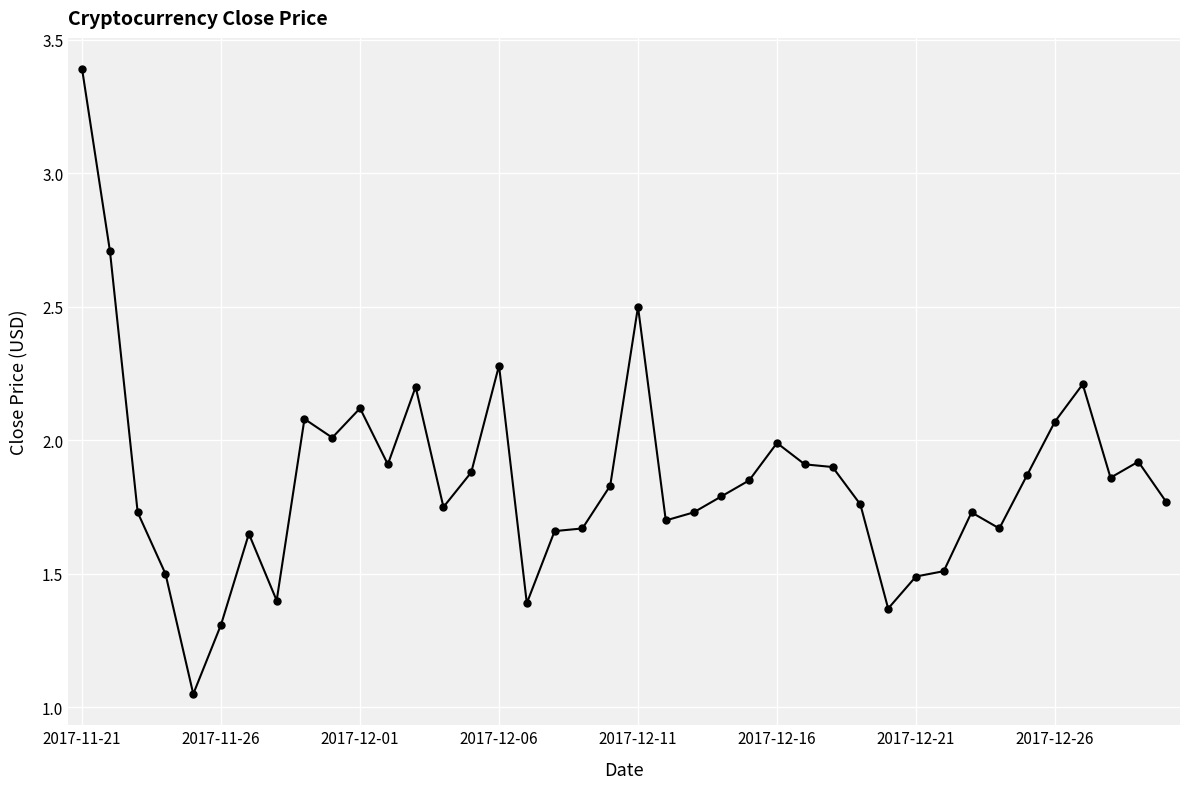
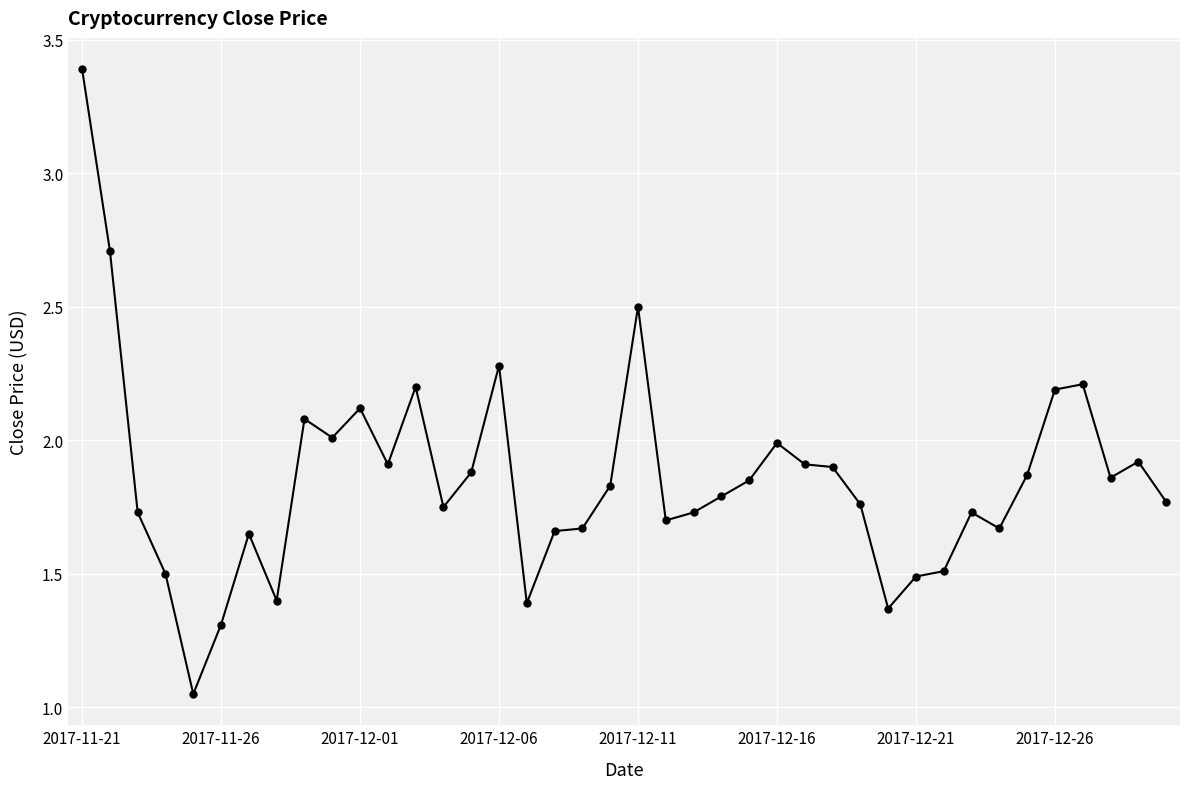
2017-12-26: 2.07 -> 2.19
